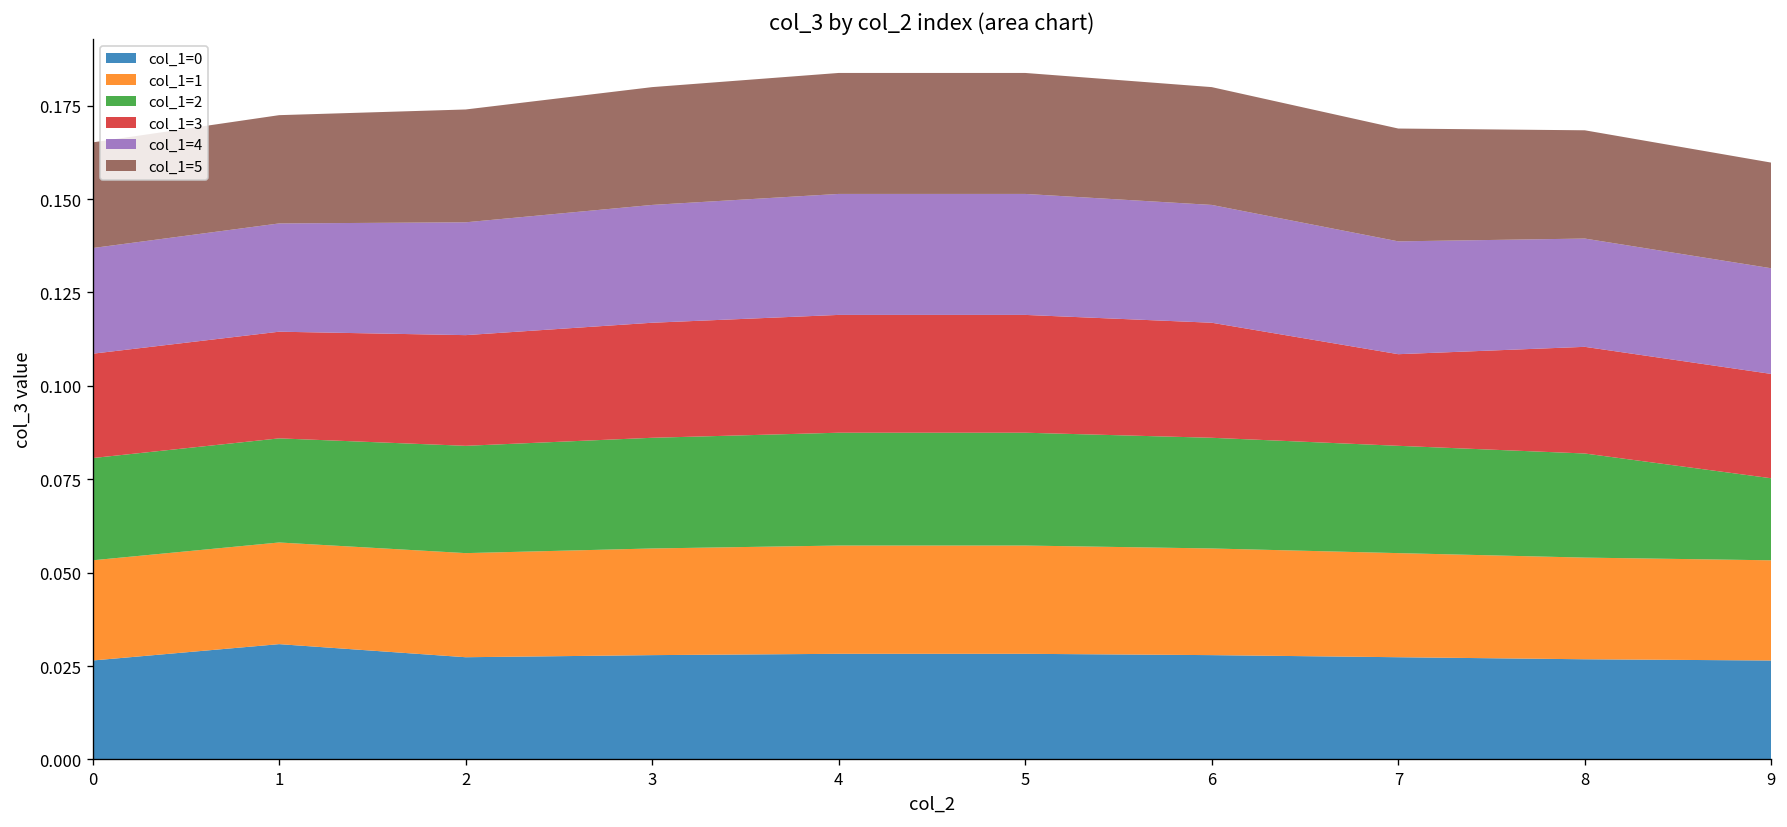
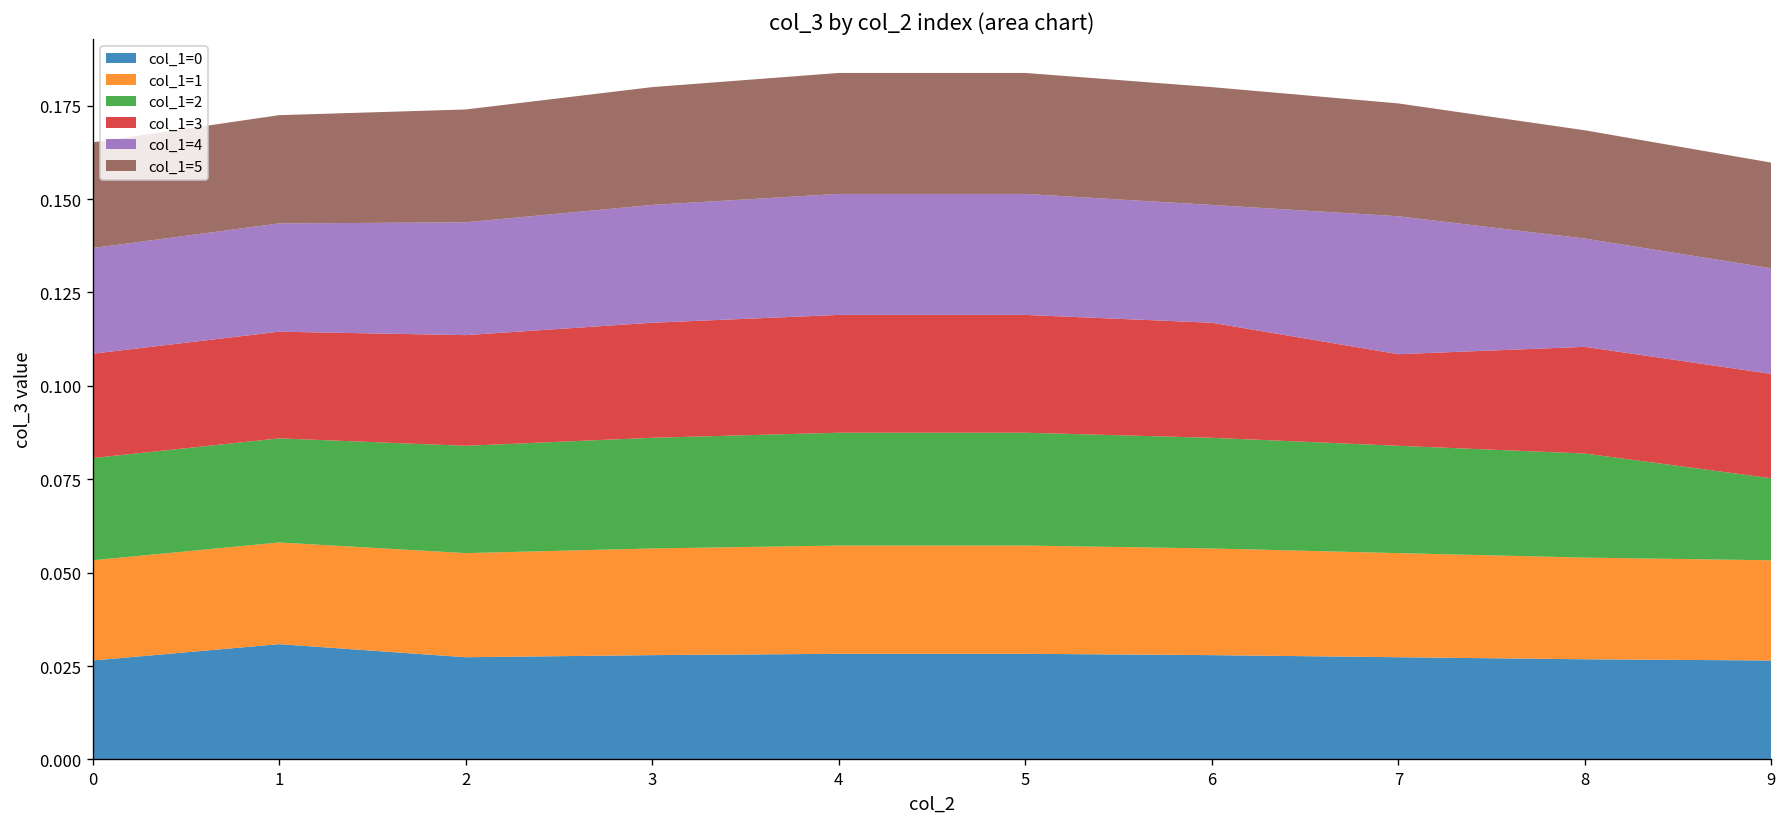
col_1=4, 7: 0.030 -> 0.037
